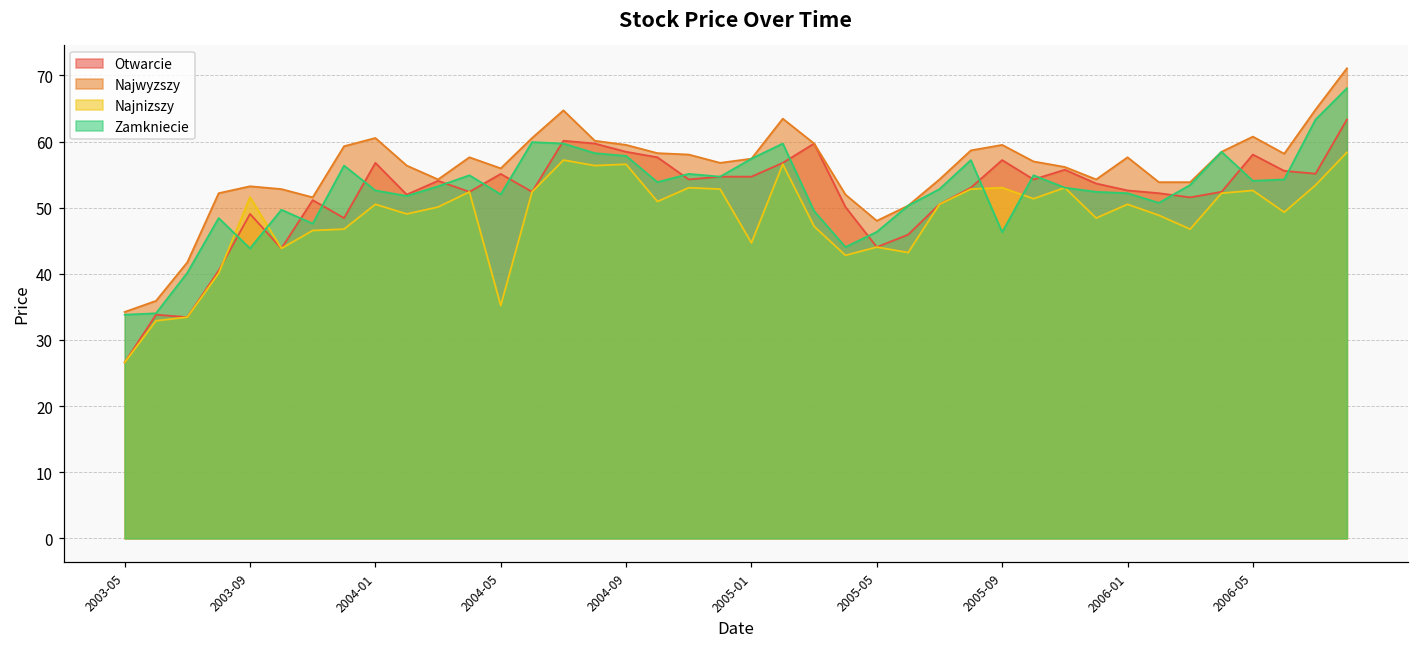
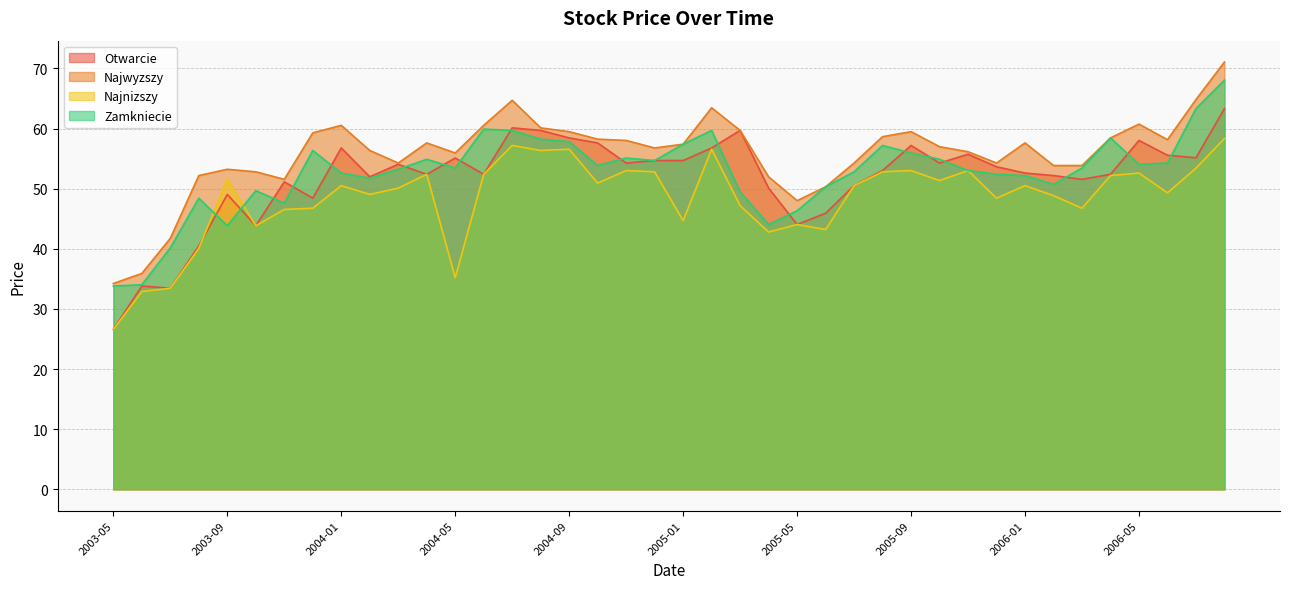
Zamkniecie, 2004-05: 52 -> 53
Zamkniecie, 2005-09: 46 -> 56
